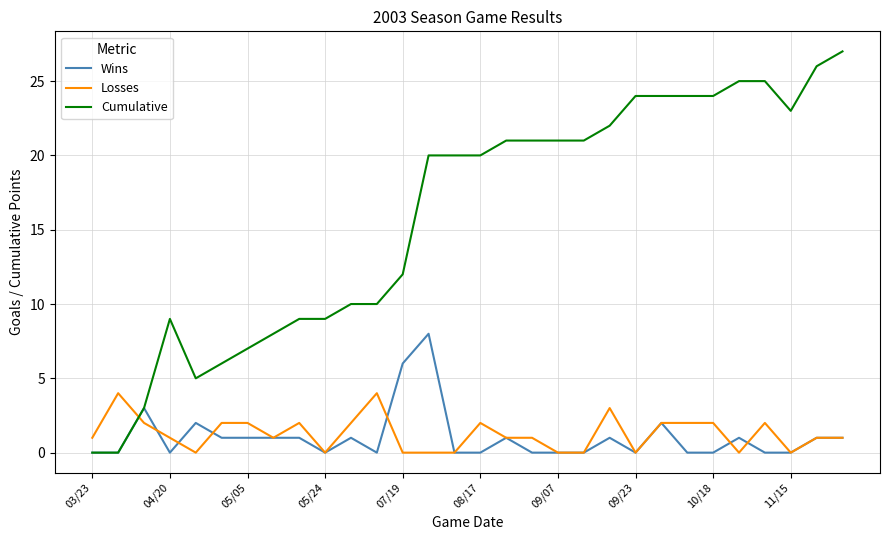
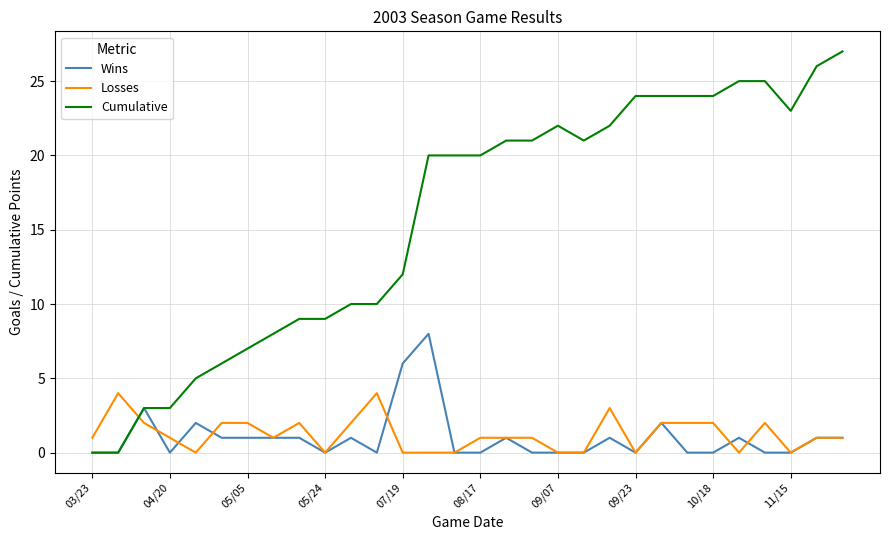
Cumulative, 04/20: 9 -> 3
Losses, 08/17: 2 -> 1
Cumulative, 09/07: 21 -> 22
